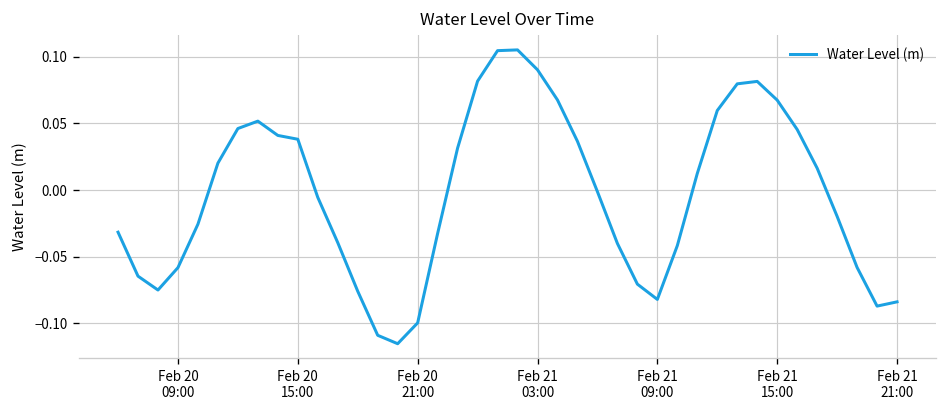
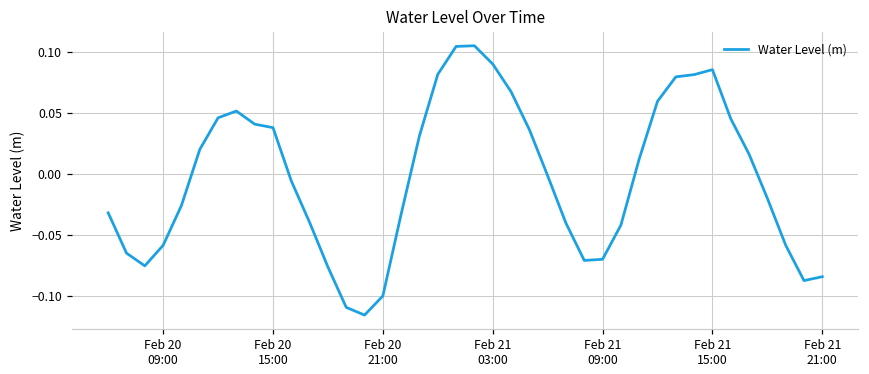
Feb 21 09:00: -0.082 -> -0.070
Feb 21 15:00: 0.068 -> 0.086
